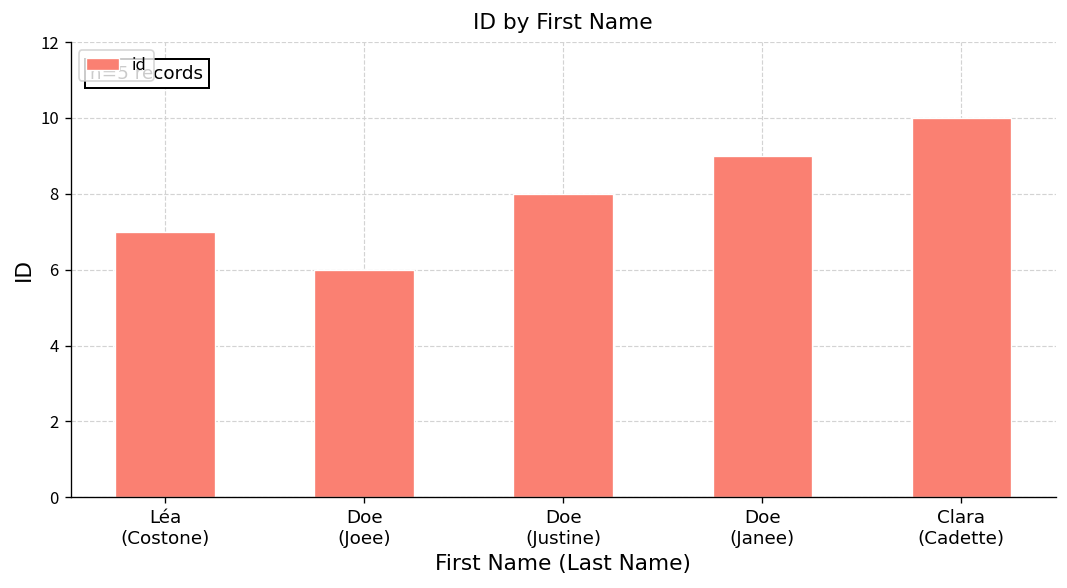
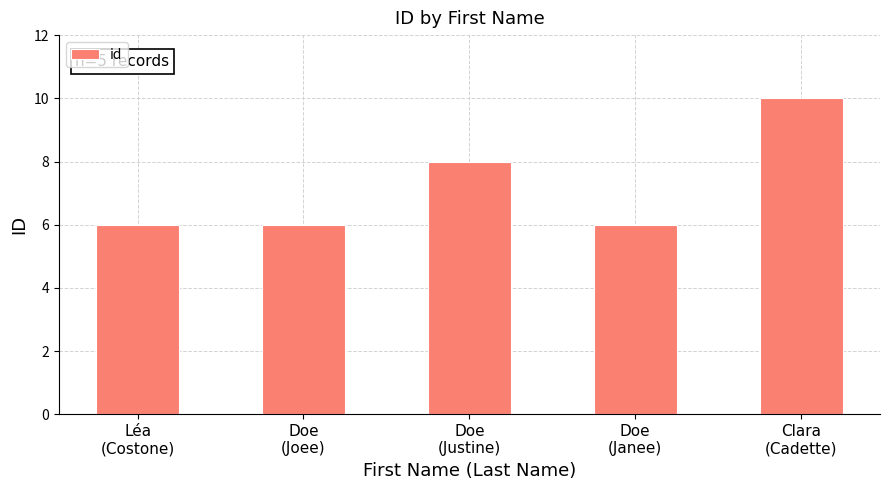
Léa (Costone): 7 -> 6
Doe (Janee): 9 -> 6
